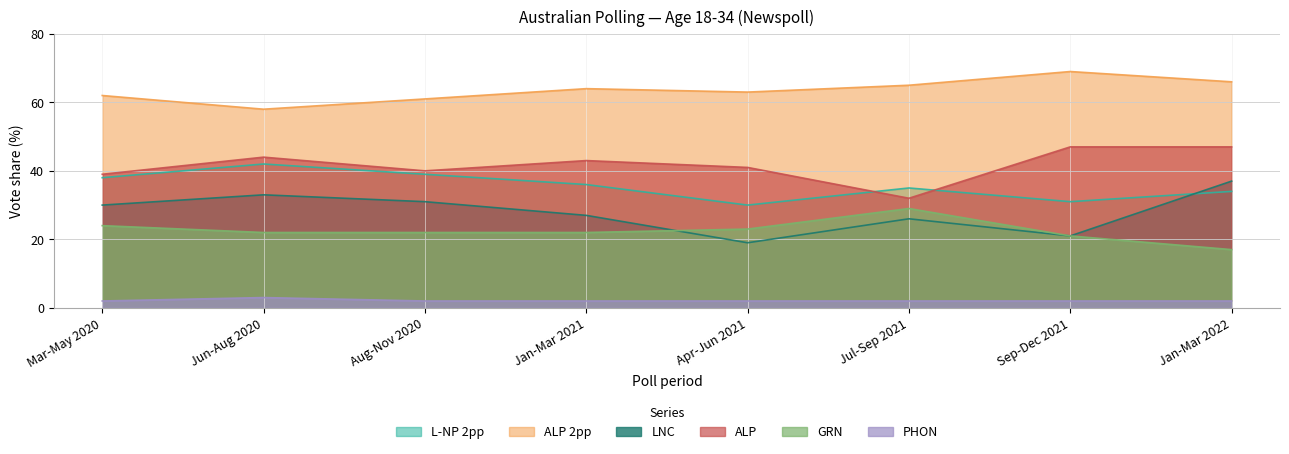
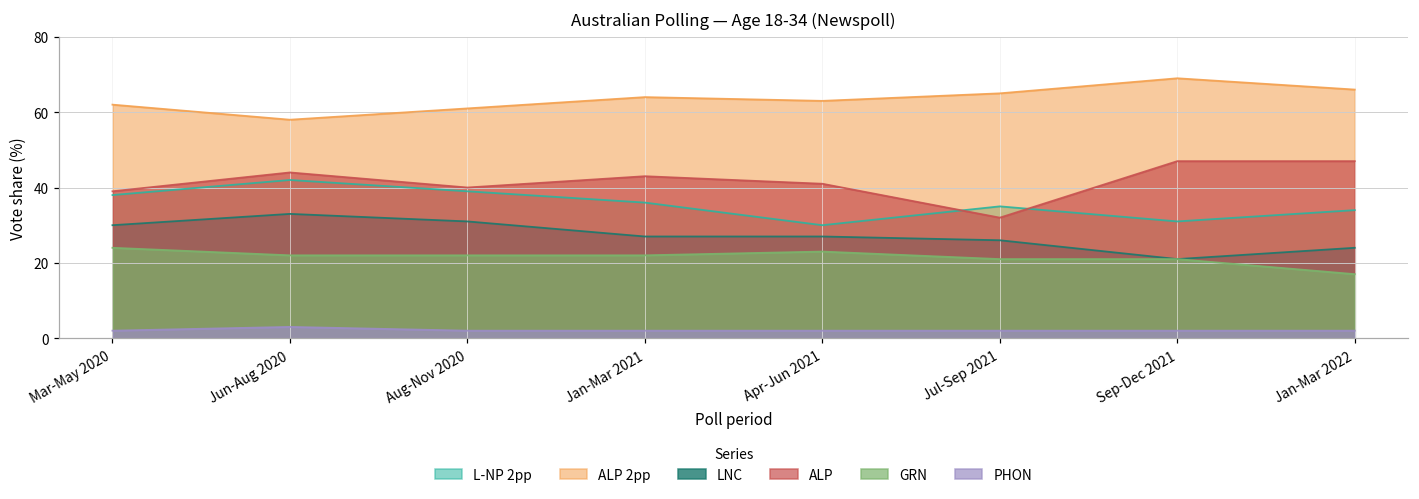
LNC, Apr-Jun 2021: 19 -> 27
GRN, Jul-Sep 2021: 29 -> 21
LNC, Jan-Mar 2022: 37 -> 24
